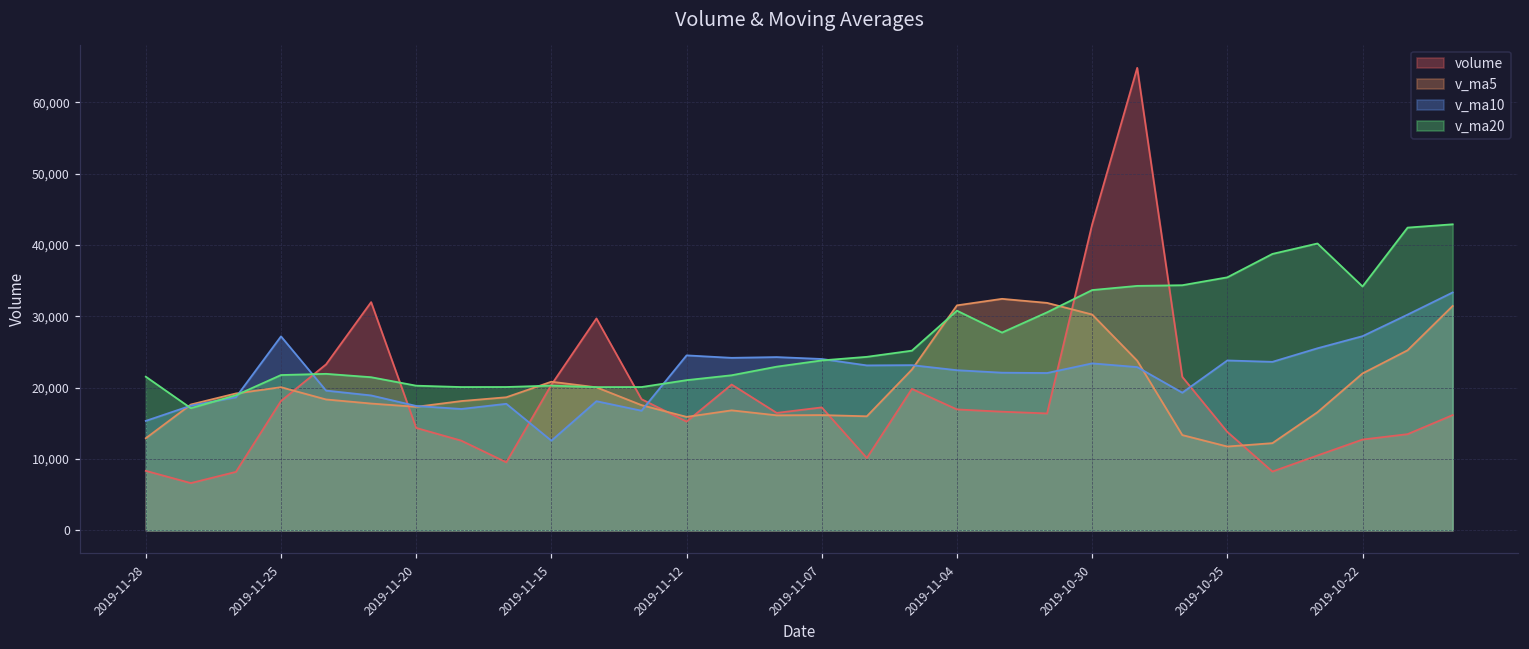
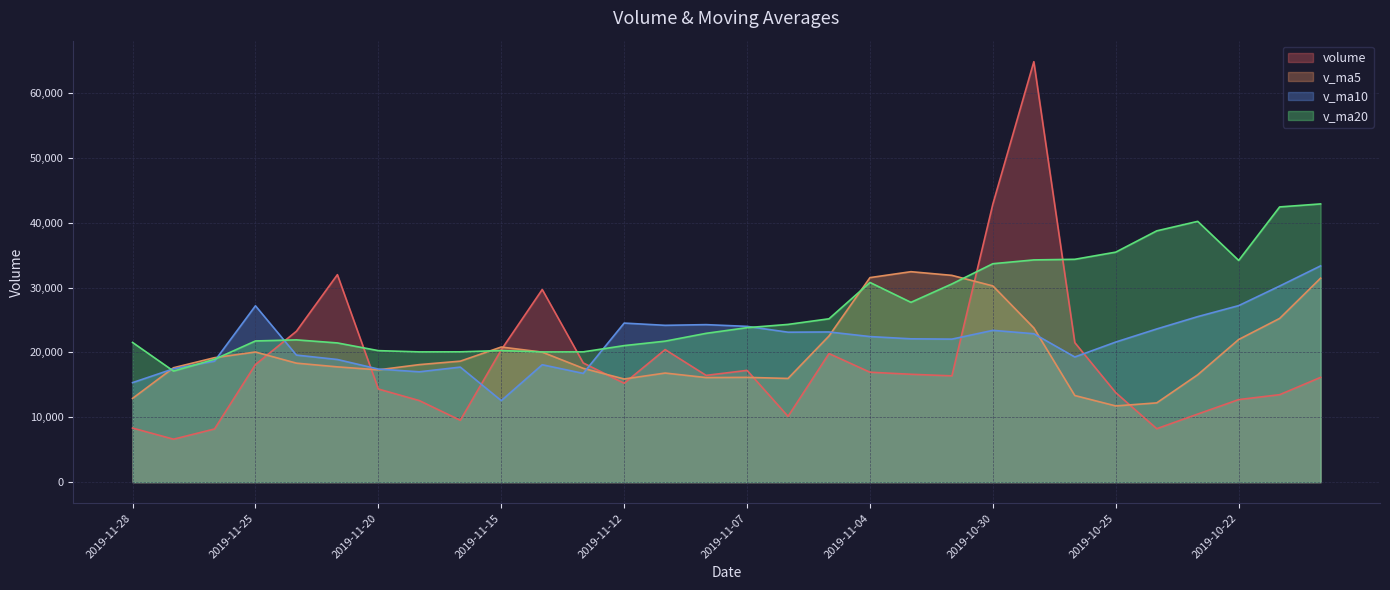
v_ma10, 2019-10-25: 24,000 -> 22,000
